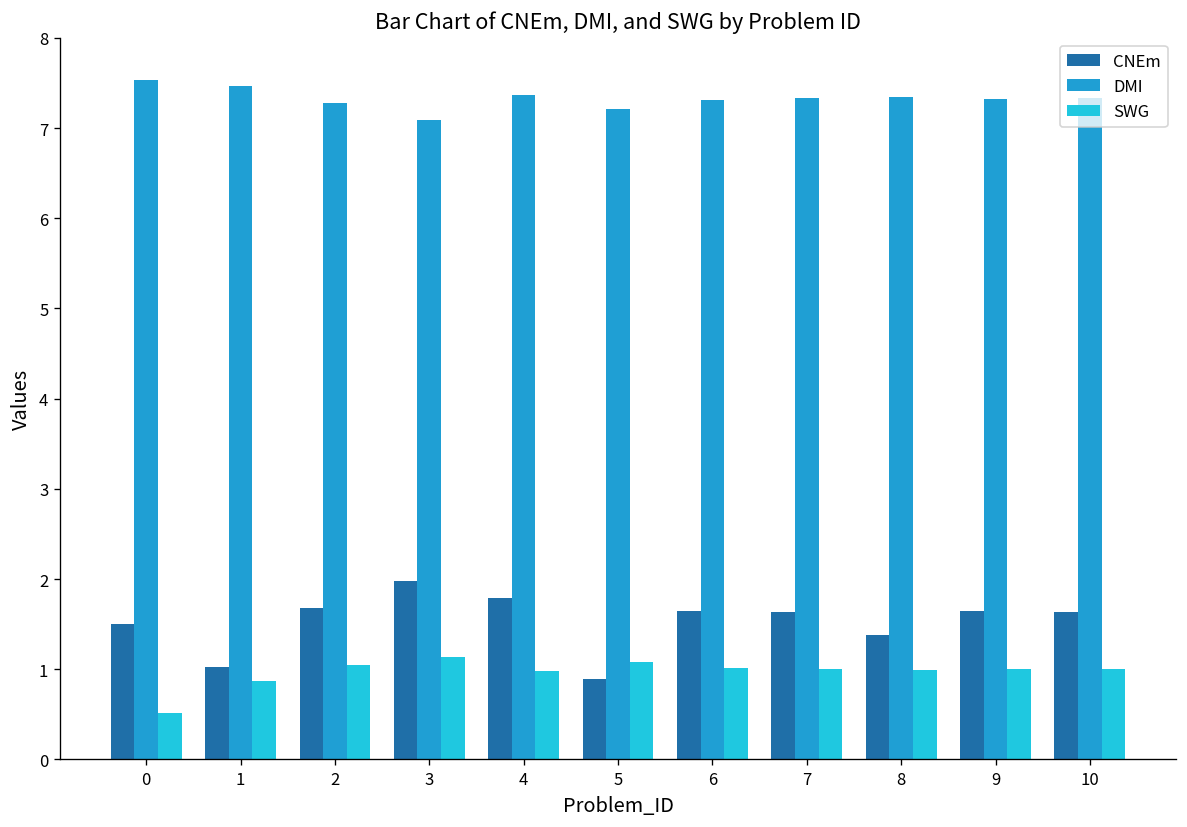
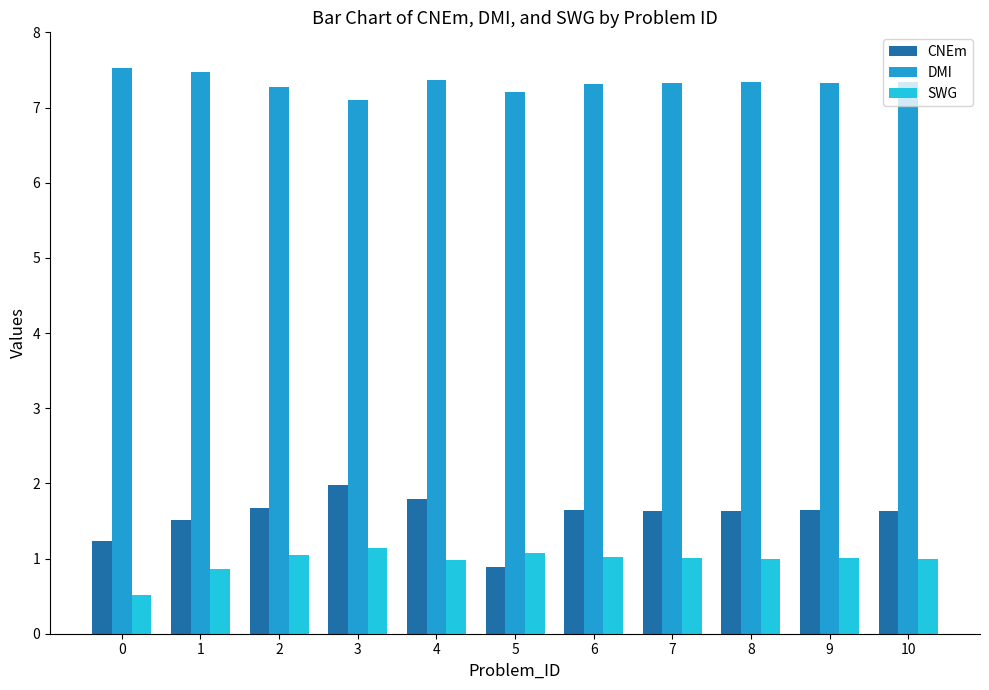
CNEm, 0: 1.5 -> 1.2
CNEm, 1: 1.0 -> 1.5
CNEm, 8: 1.4 -> 1.6
